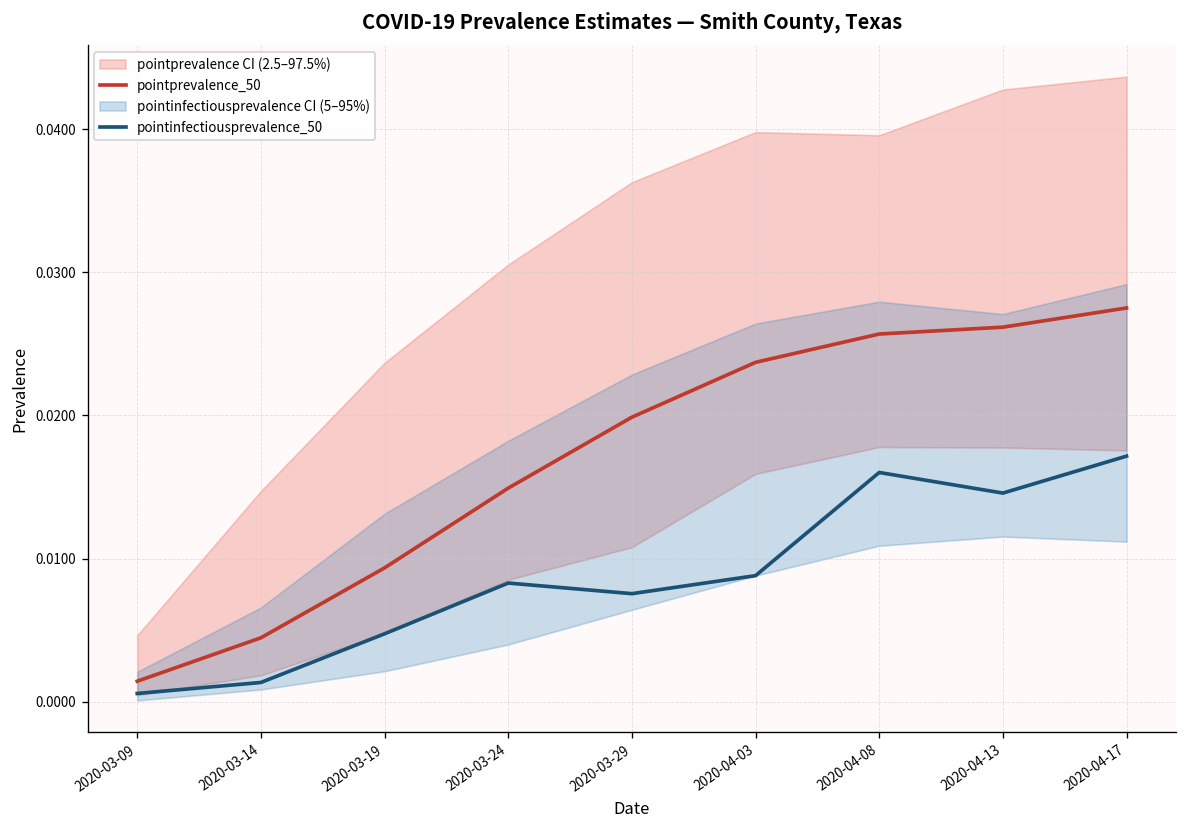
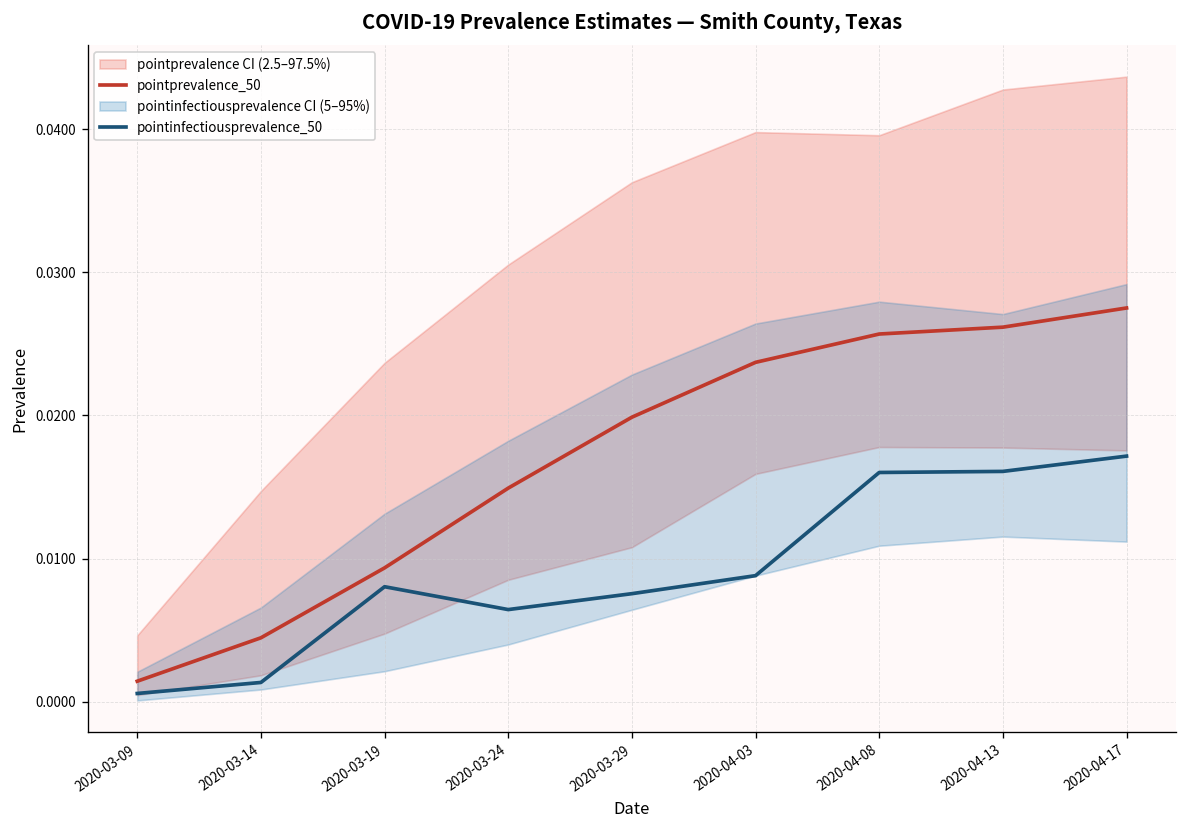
pointinfectiousprevalence_50, 2020-03-19: 0.0047 -> 0.0080
pointinfectiousprevalence_50, 2020-03-24: 0.0083 -> 0.0064
pointinfectiousprevalence_50, 2020-04-13: 0.0146 -> 0.0161
